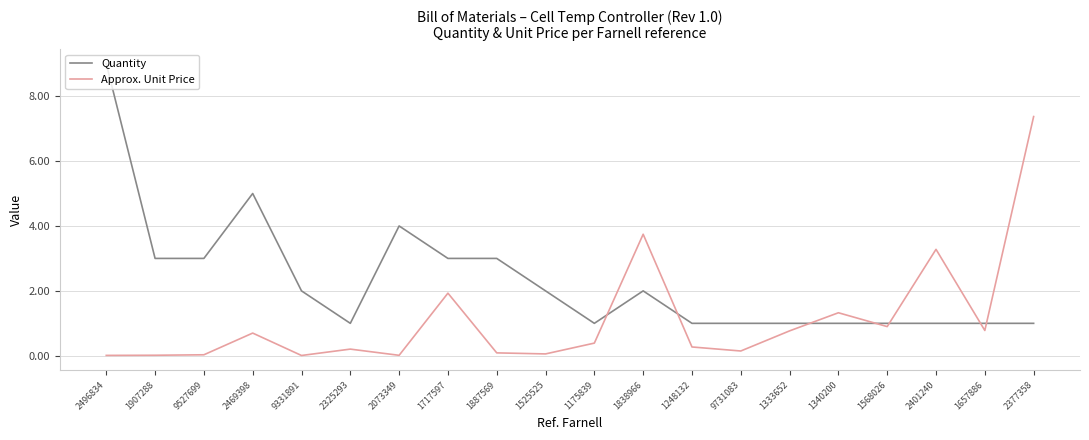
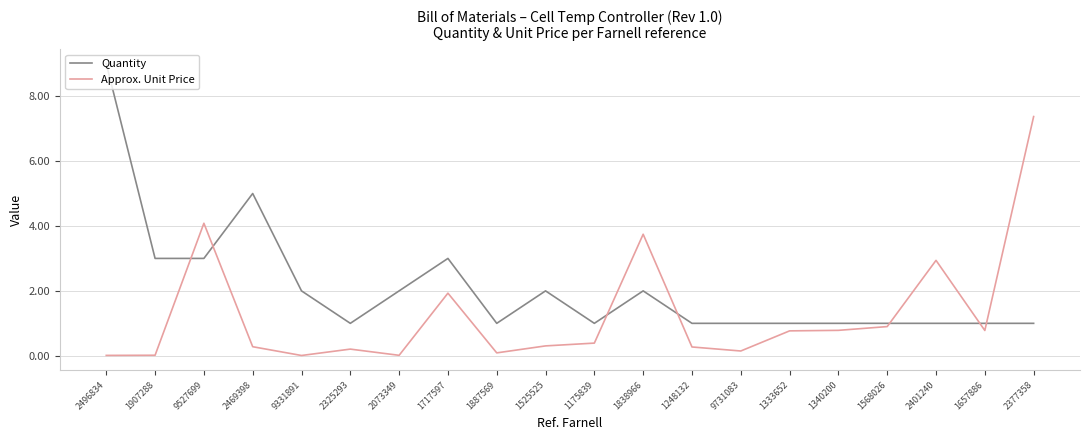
Approx. Unit Price, 9527699: 0.0 -> 4.1
Approx. Unit Price, 2469398: 0.7 -> 0.3
Quantity, 2073349: 4 -> 2
Quantity, 1887569: 3 -> 1
Approx. Unit Price, 1525525: 0.1 -> 0.3
Approx. Unit Price, 1340200: 1.3 -> 0.8
Approx. Unit Price, 2401240: 3.3 -> 2.9
